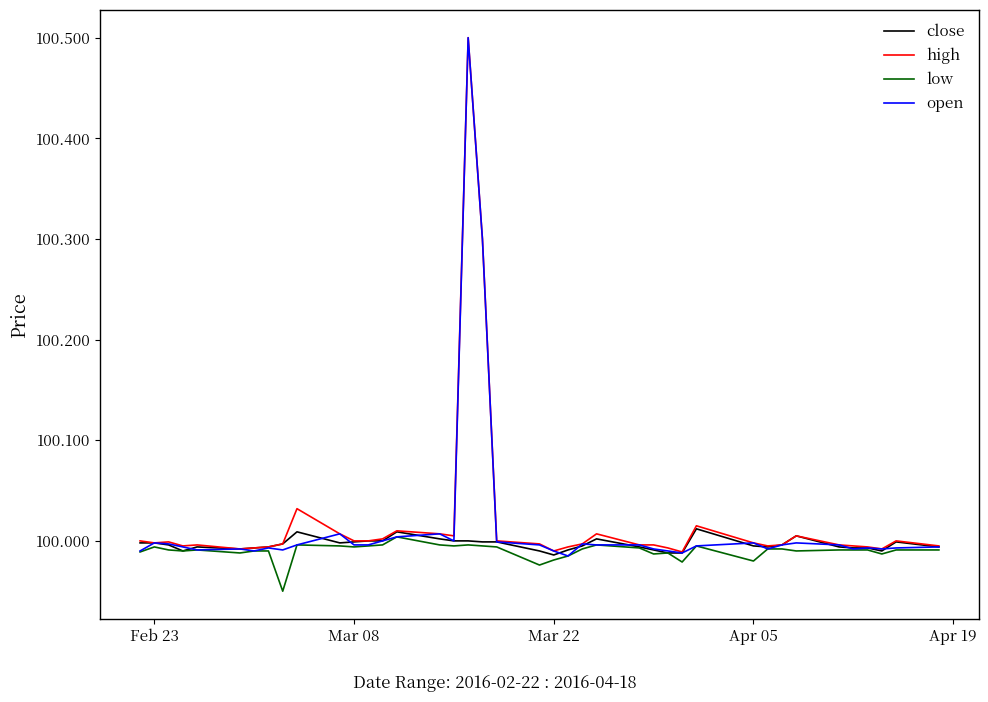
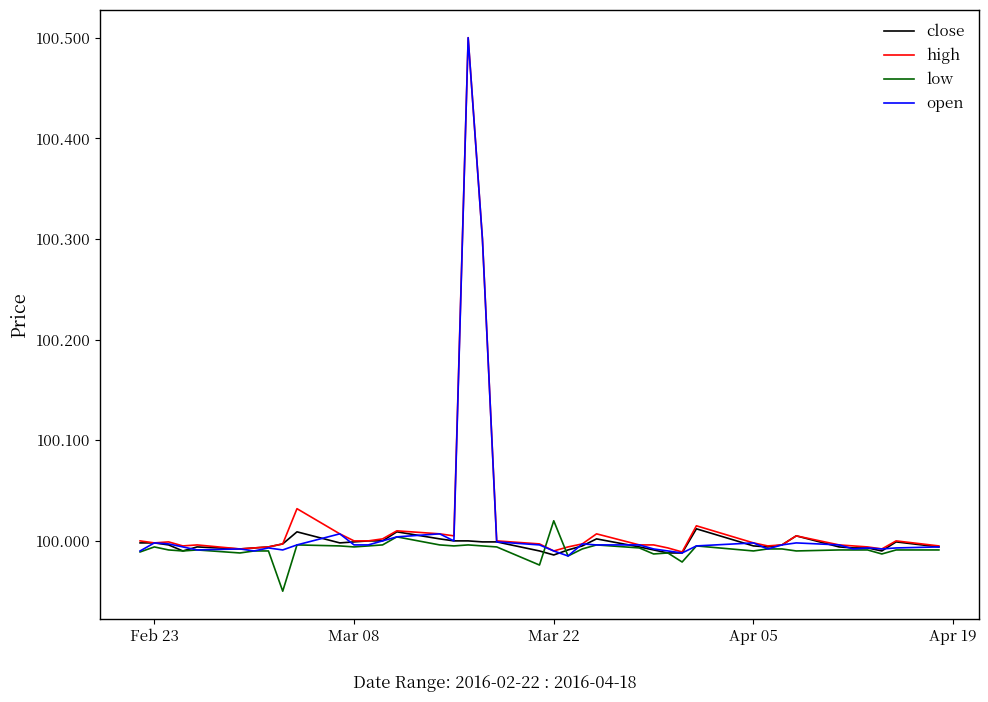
low, Mar 22: 99.981 -> 100.020
low, Apr 05: 99.98 -> 99.99
